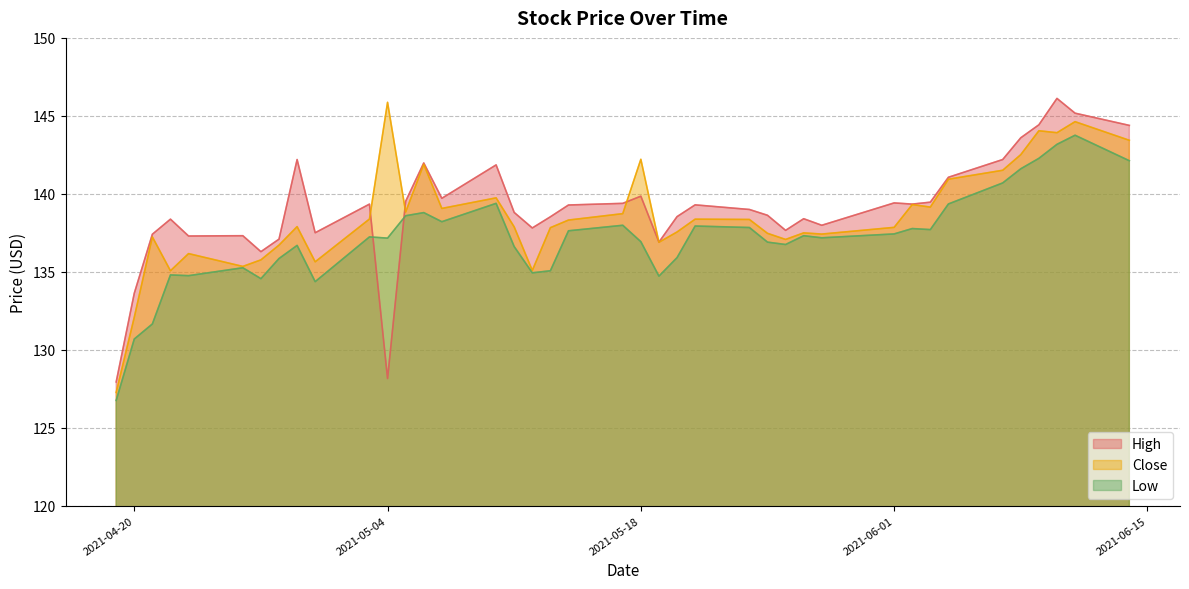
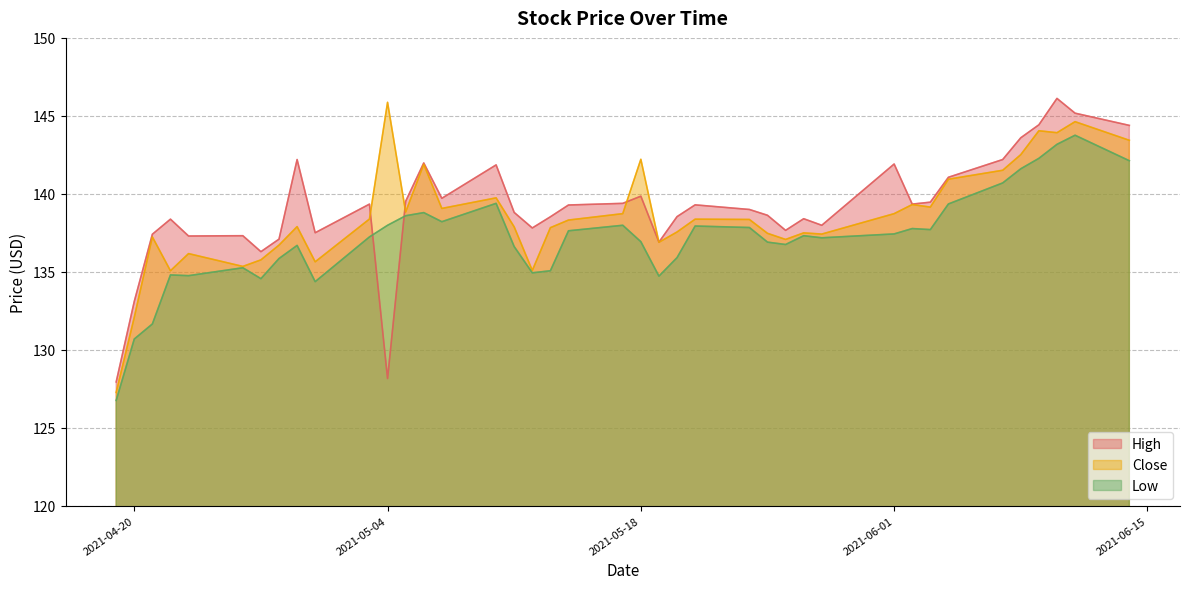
High, 2021-04-20: 133.6 -> 133.1
Low, 2021-05-04: 137.2 -> 138.0
High, 2021-06-01: 139.4 -> 141.9
Close, 2021-06-01: 137.8 -> 138.7
